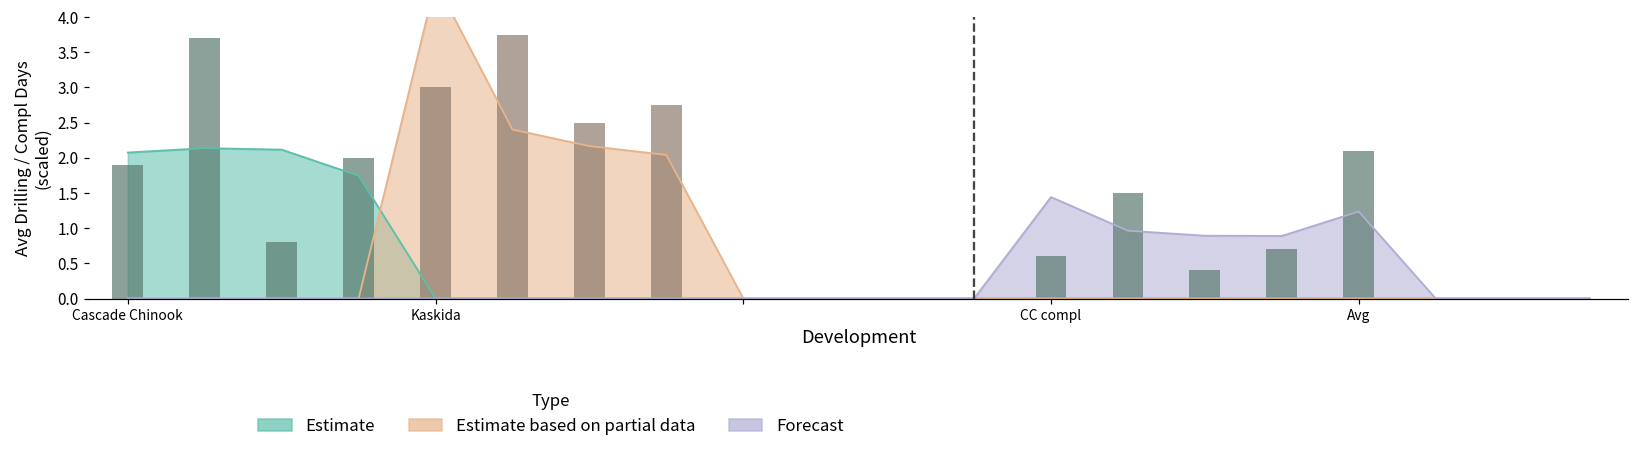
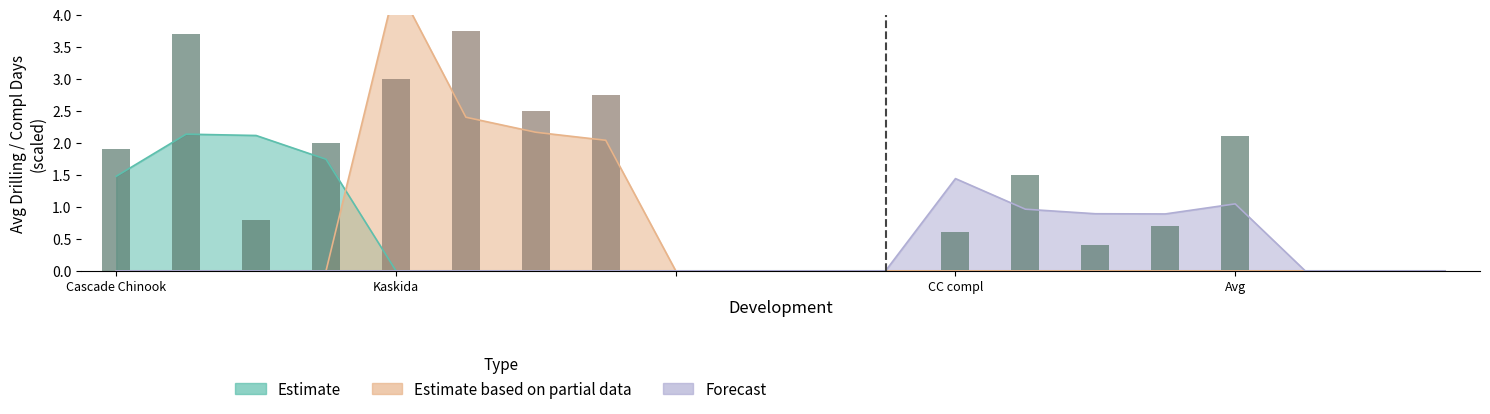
Estimate, Cascade Chinook: 2.1 -> 1.5
Forecast, Avg: 1.2 -> 1.0
